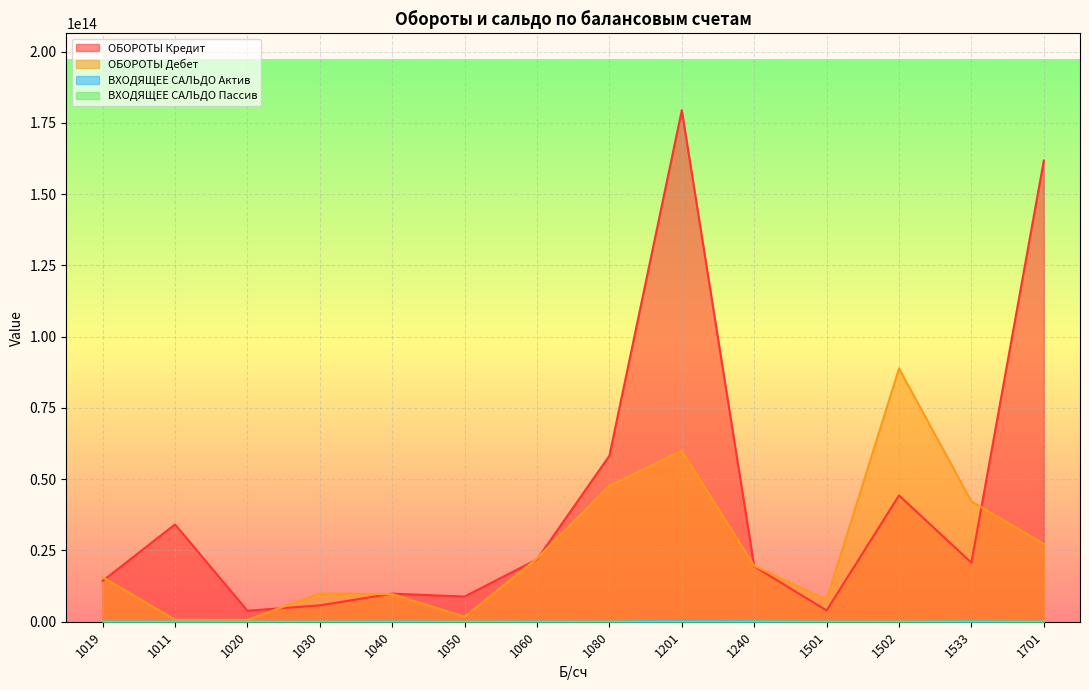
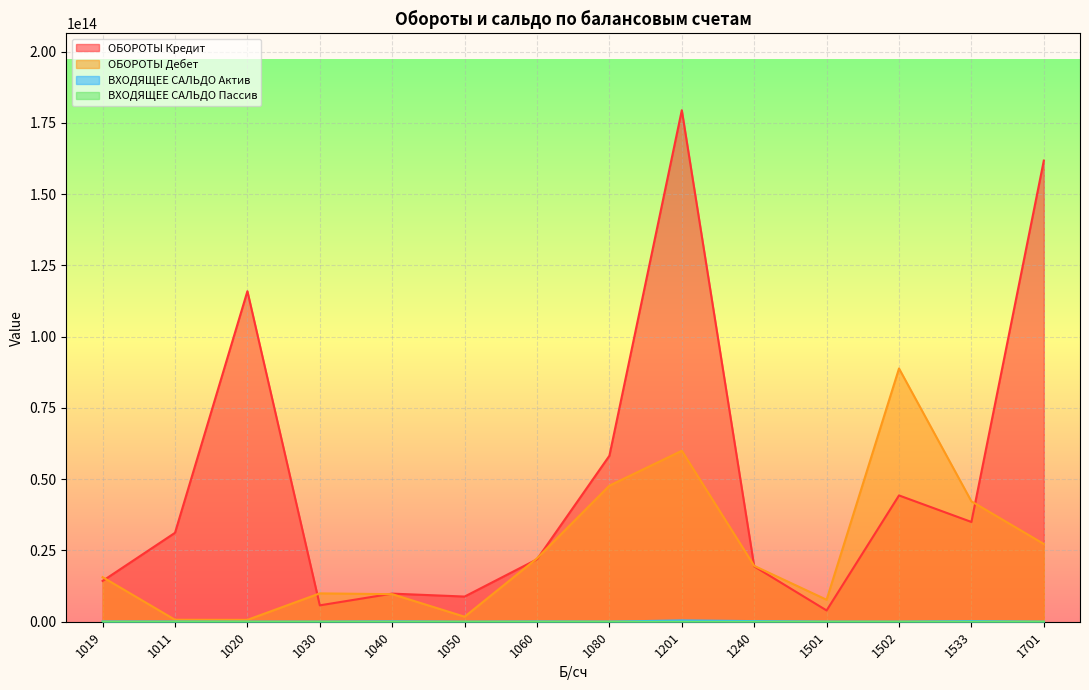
ОБОРОТЫ Кредит, 1011: 34000000000000 -> 31000000000000
ОБОРОТЫ Кредит, 1020: 4000000000000 -> 116000000000000
ОБОРОТЫ Кредит, 1533: 21000000000000 -> 35000000000000
